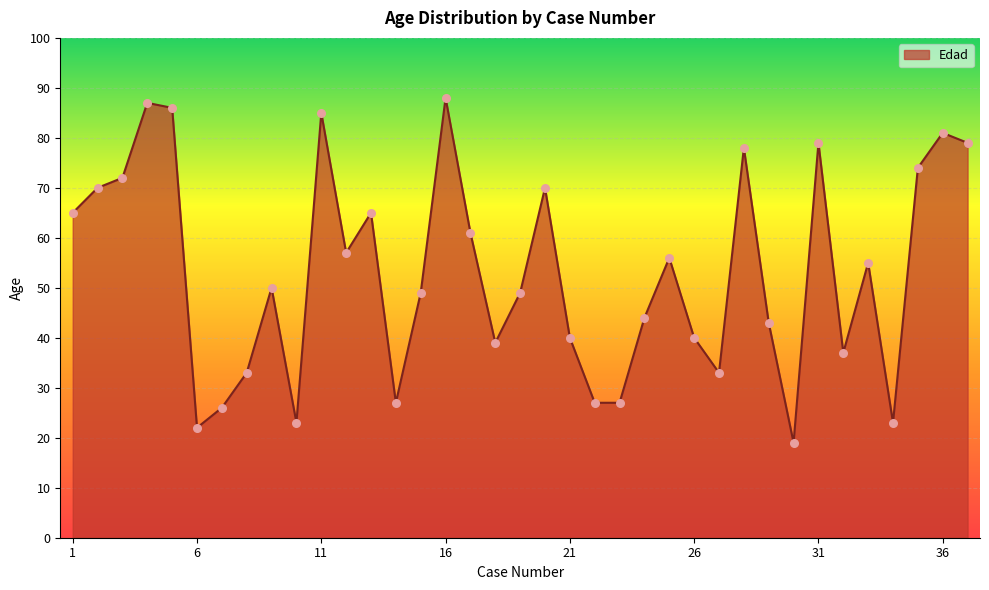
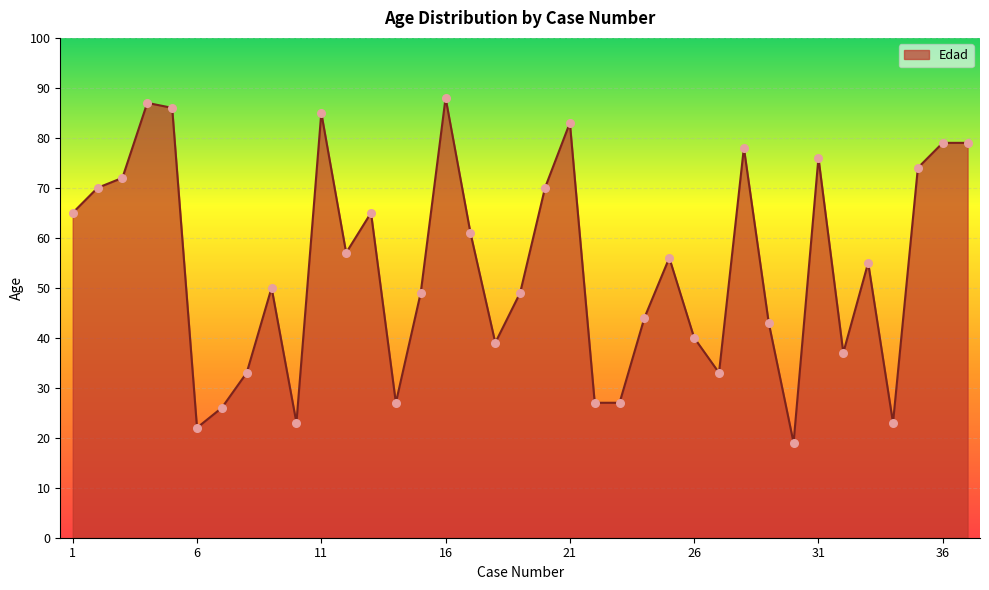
21: 40 -> 83
31: 79 -> 76
36: 81 -> 79
